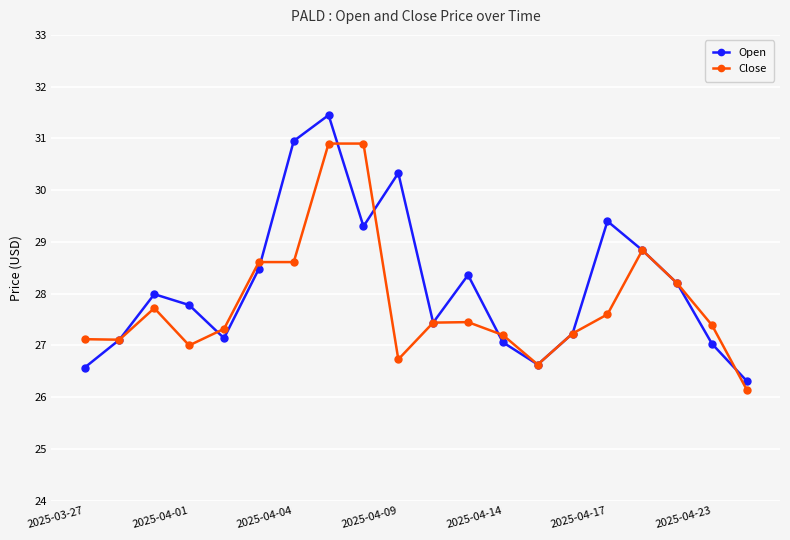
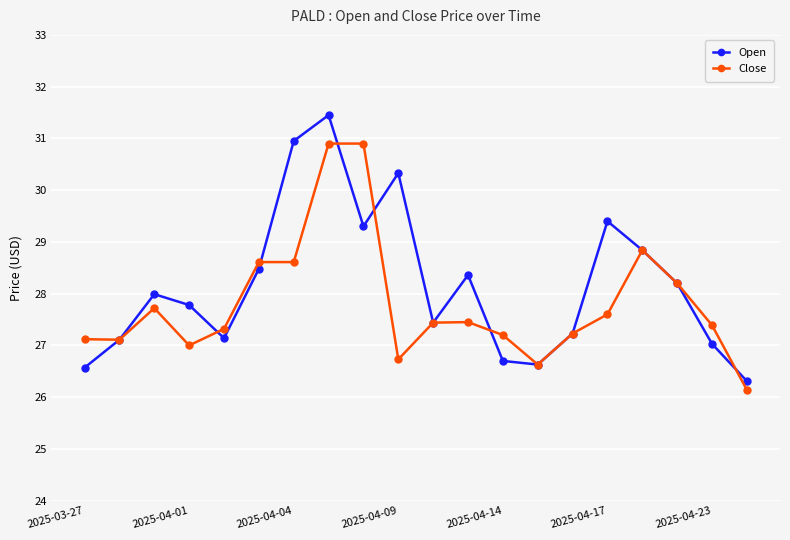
Open, 2025-04-14: 27.1 -> 26.7
